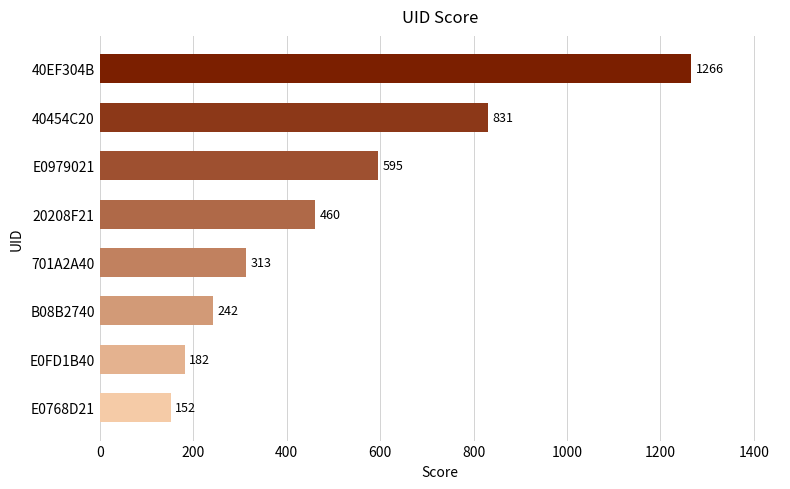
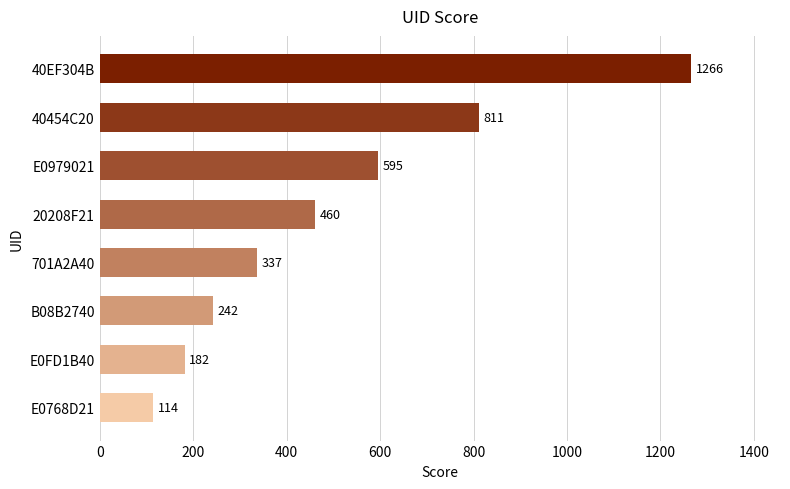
40454C20: 831 -> 811
701A2A40: 313 -> 337
E0768D21: 152 -> 114
